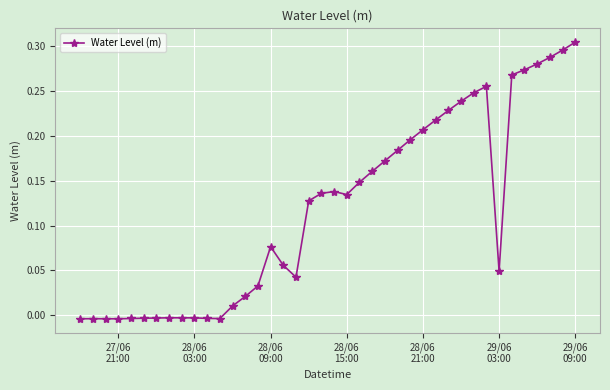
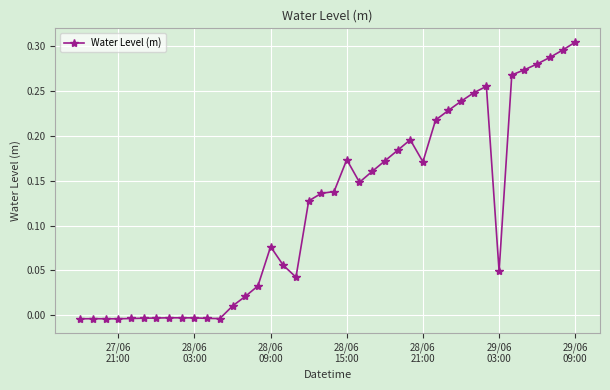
28/06 15:00: 0.13 -> 0.17
28/06 21:00: 0.21 -> 0.17
